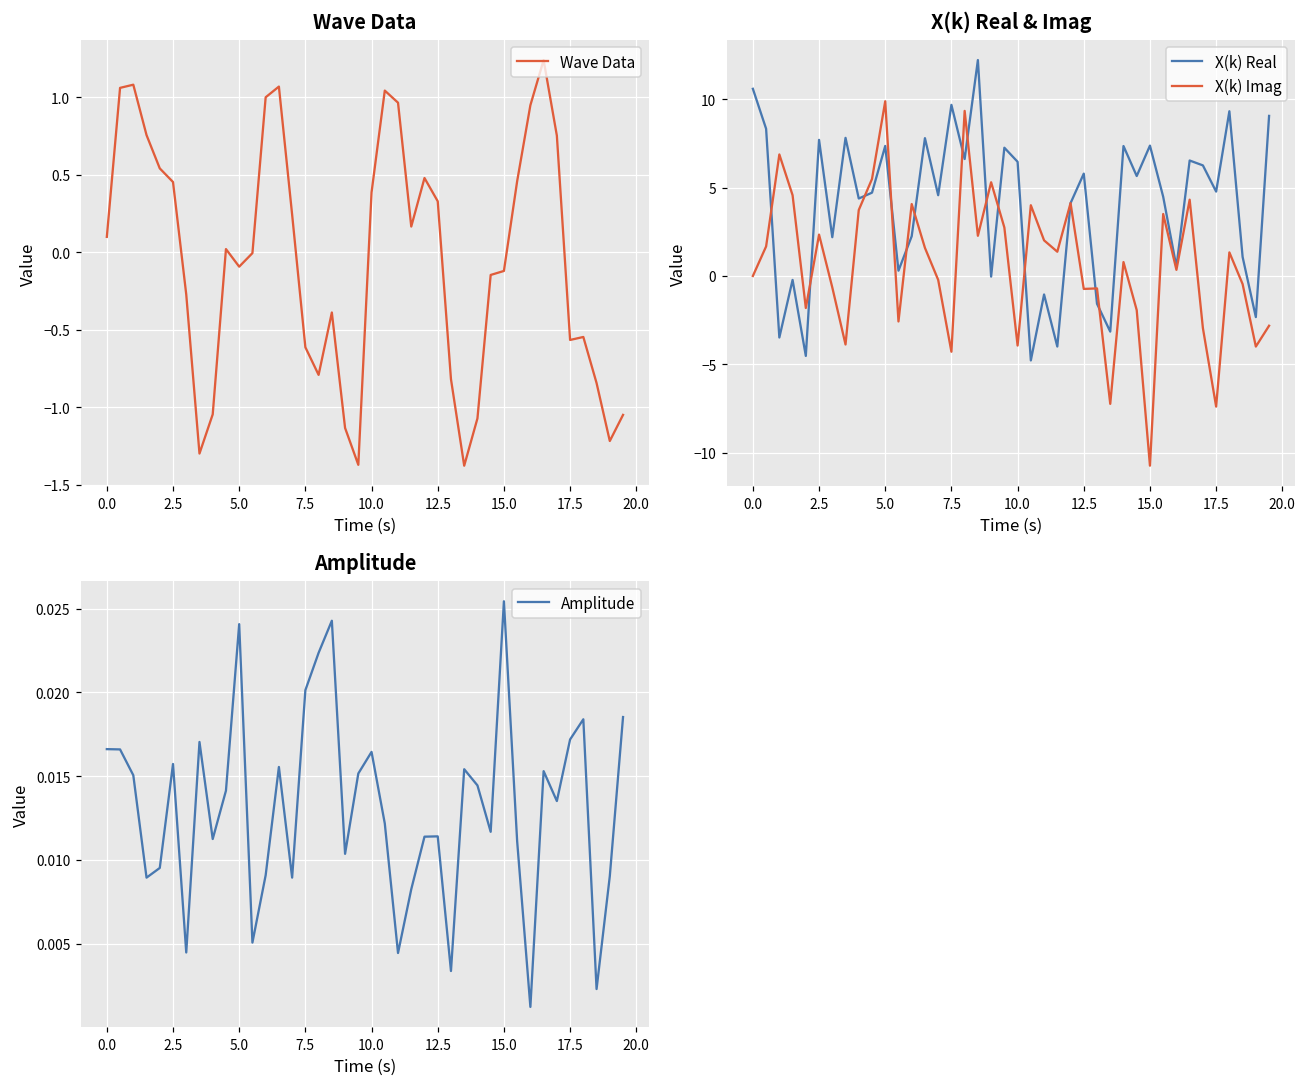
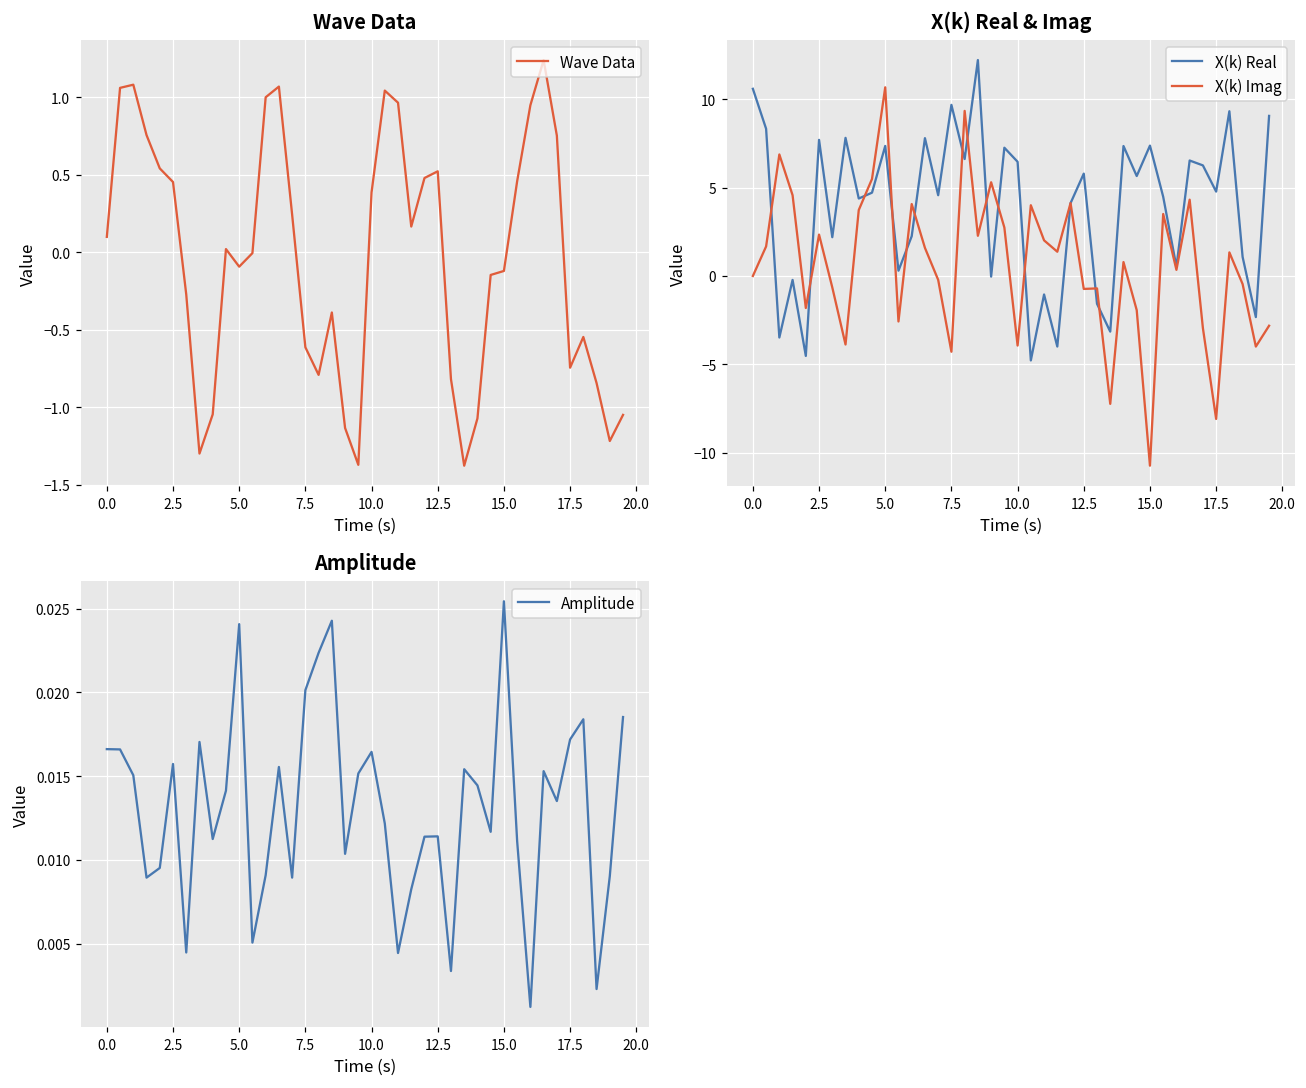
Wave Data, 12.5: 0.33 -> 0.52
Wave Data, 17.5: -0.57 -> -0.74
X(k) Real & Imag, X(k) Imag, 5.0: 9.9 -> 10.7
X(k) Real & Imag, X(k) Imag, 17.5: -7.4 -> -8.1
